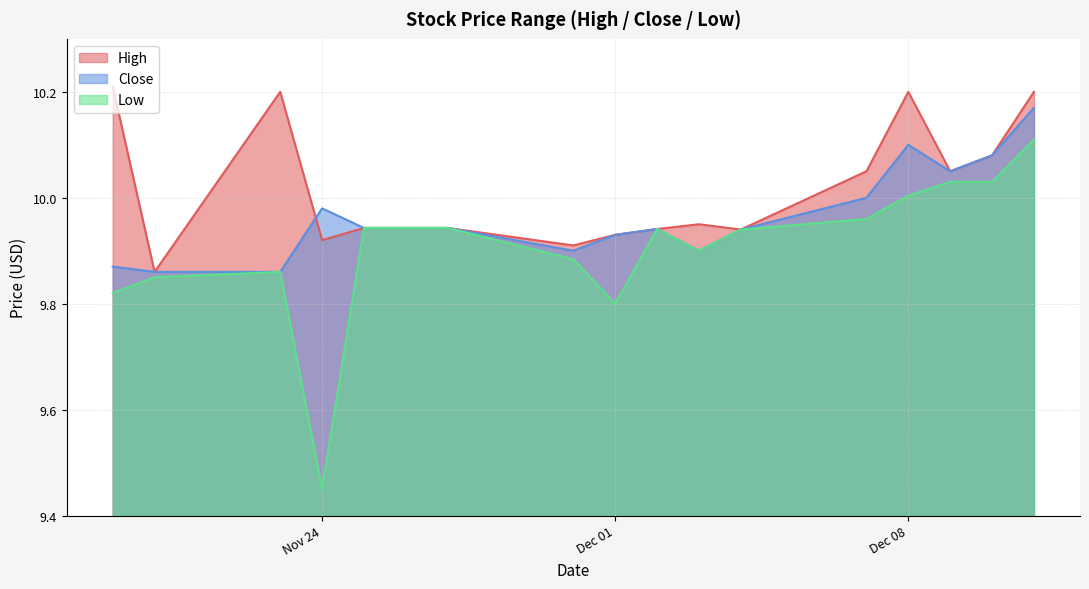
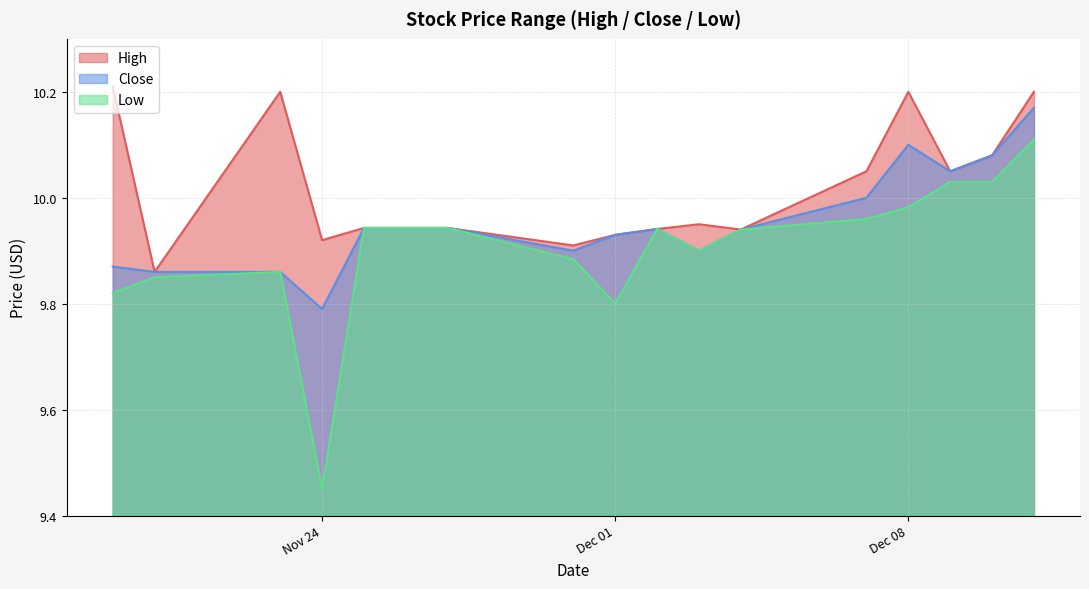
Close, Nov 24: 9.98 -> 9.79
Low, Dec 08: 10.00 -> 9.98
